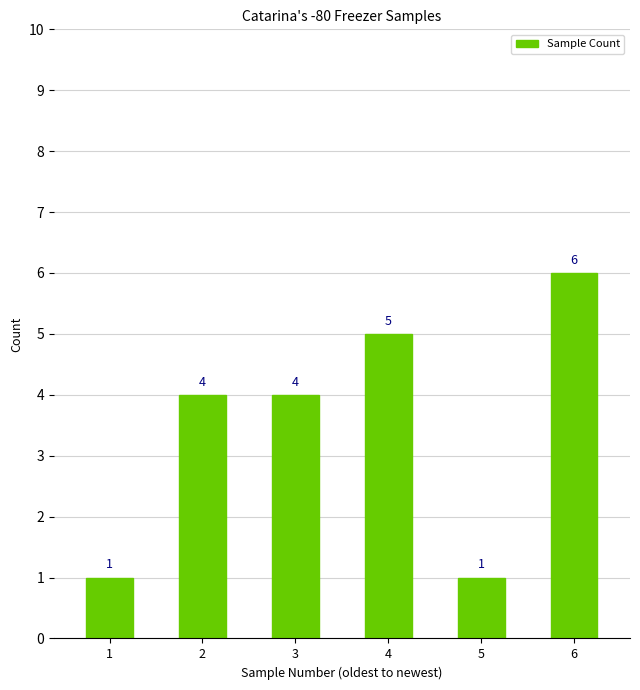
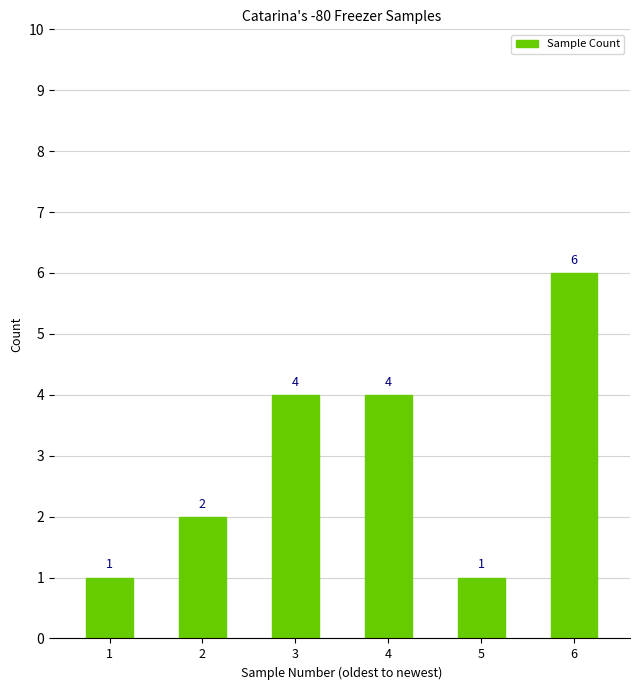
2: 4 -> 2
4: 5 -> 4
